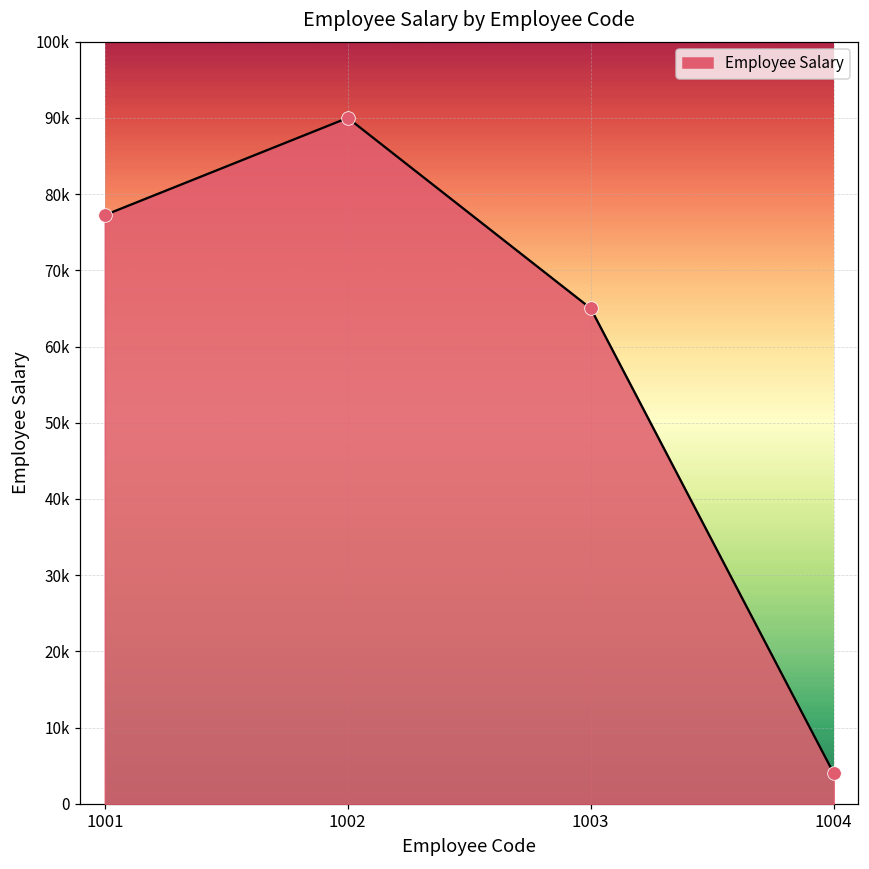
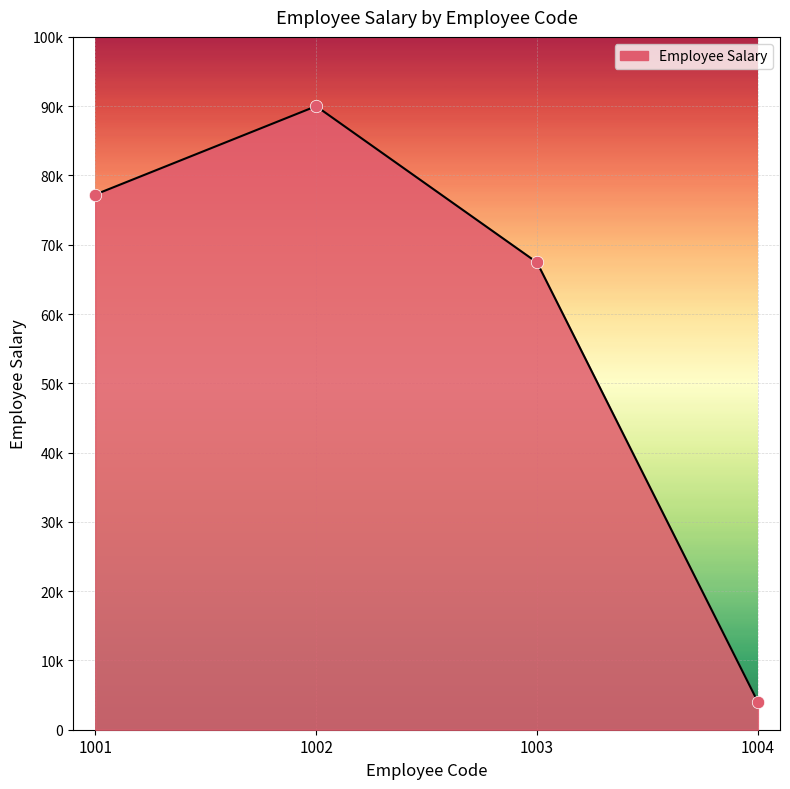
1003: 65000 -> 67000
